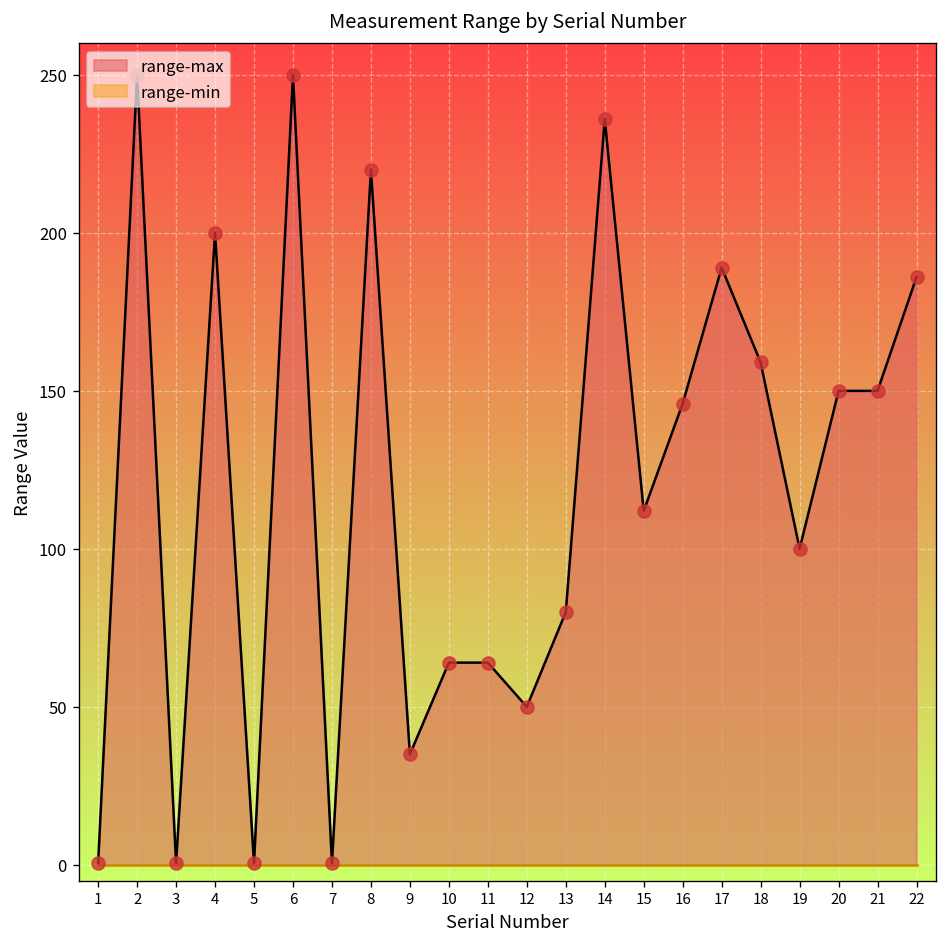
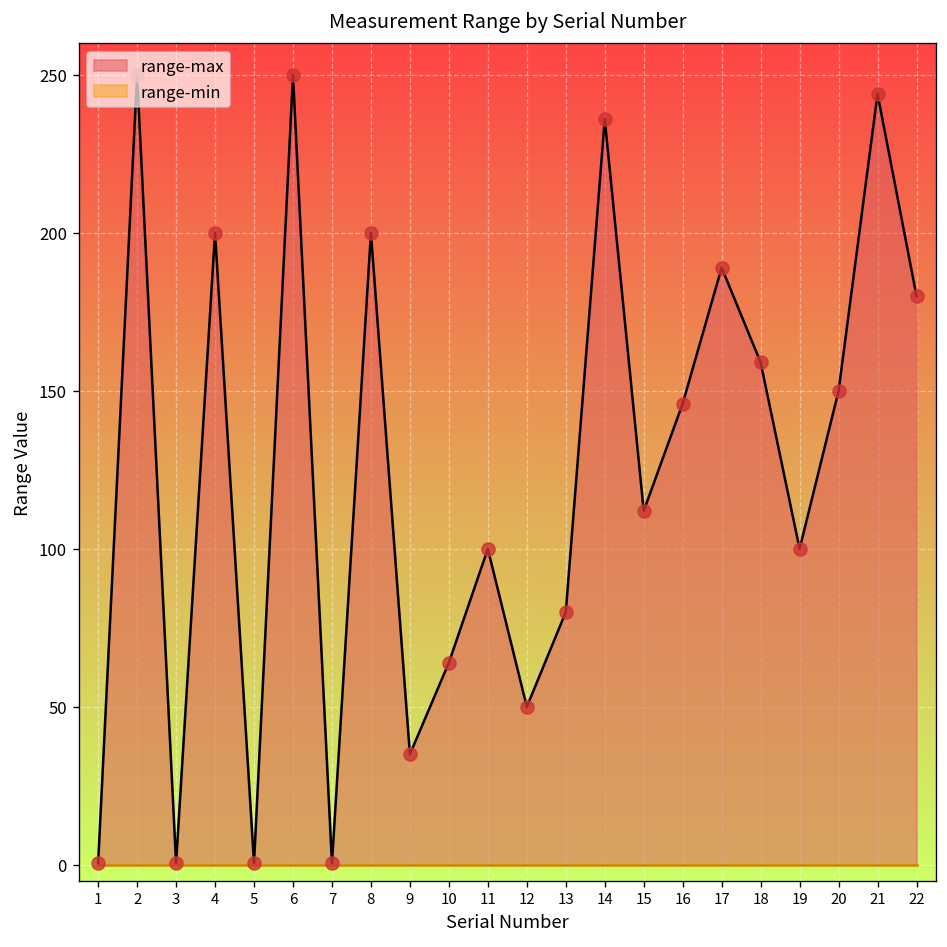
range-max, 8: 220 -> 200
range-max, 11: 64 -> 100
range-max, 21: 150 -> 244
range-max, 22: 186 -> 180
